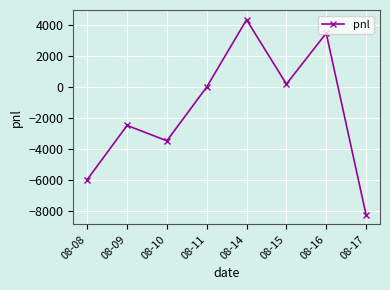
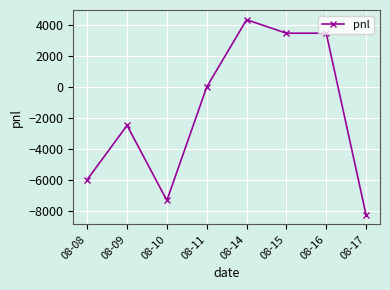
08-10: -3500 -> -7300
08-15: 200 -> 3500
